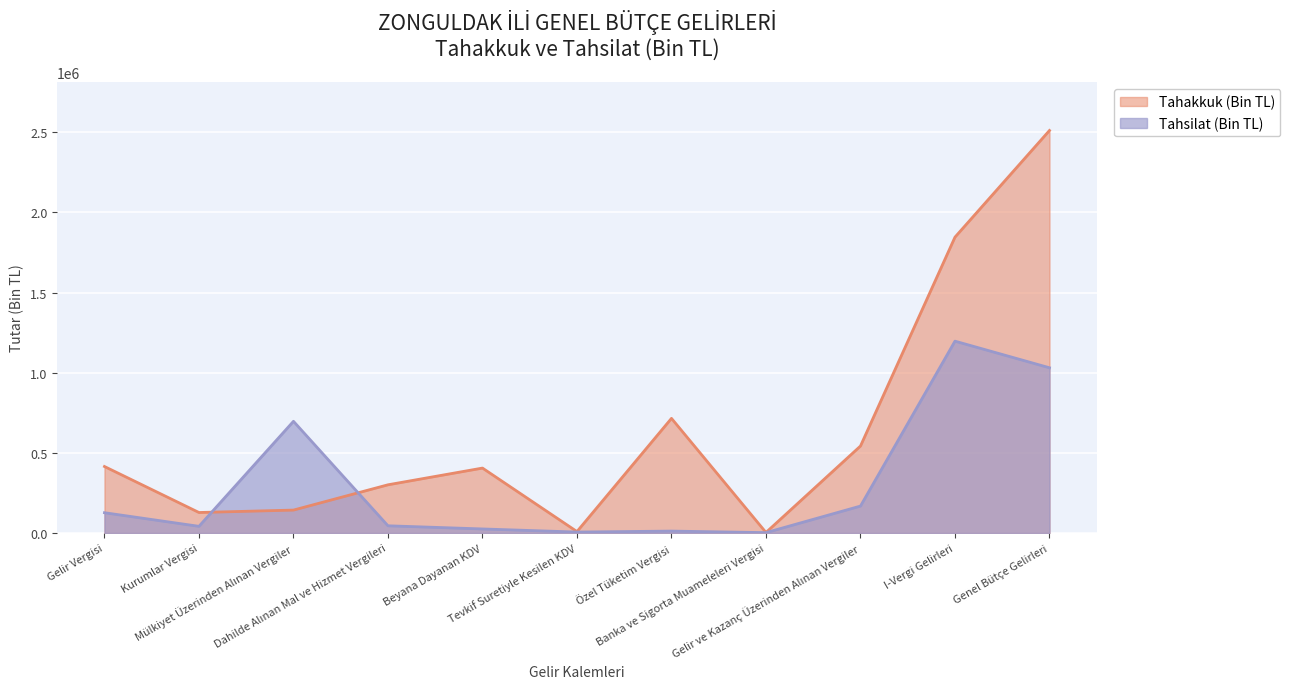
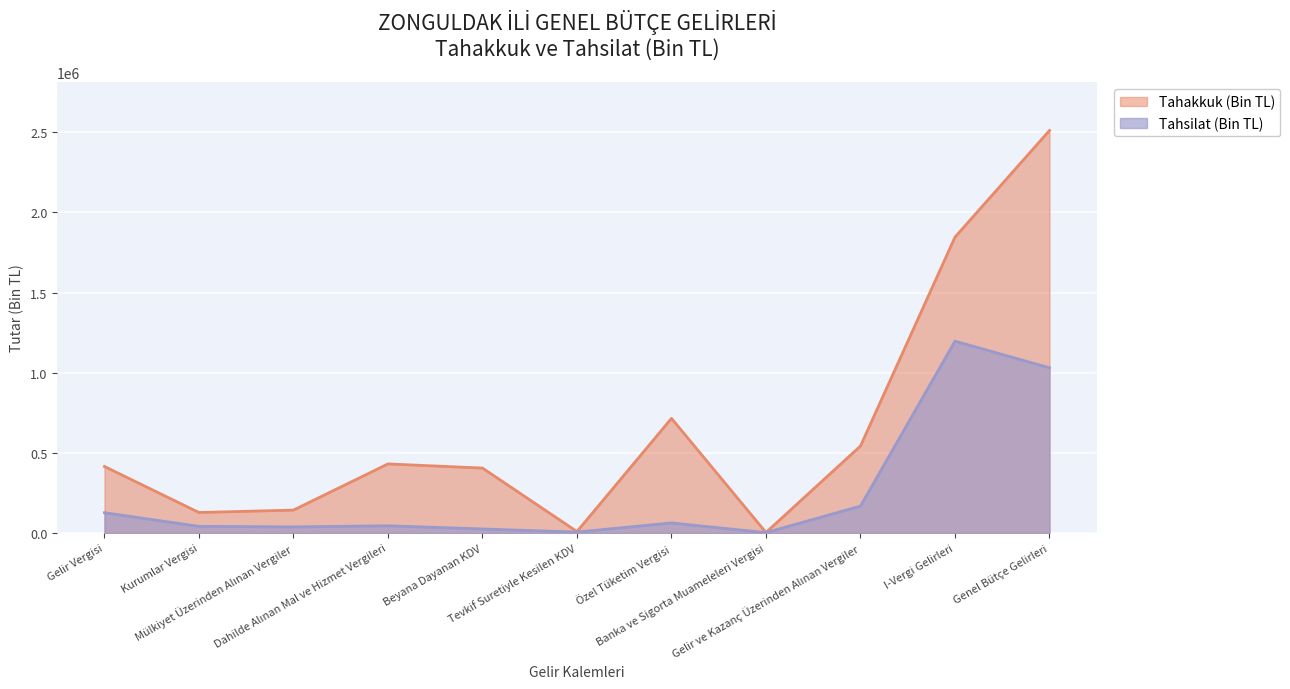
Tahsilat (Bin TL), Mülkiyet Üzerinden Alınan Vergiler: 700000 -> 40000
Tahakkuk (Bin TL), Dahilde Alınan Mal ve Hizmet Vergileri: 300000 -> 430000
Tahsilat (Bin TL), Özel Tüketim Vergisi: 10000 -> 60000
